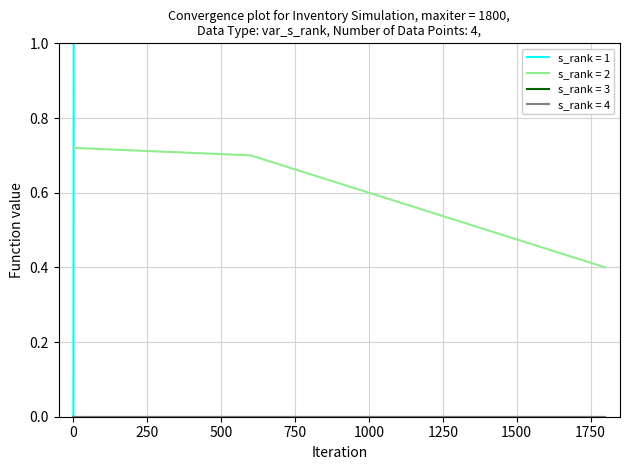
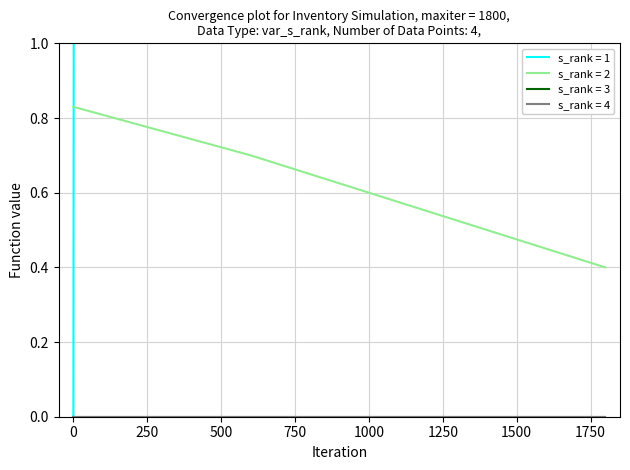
s_rank = 2, 0: 0.72 -> 0.83
